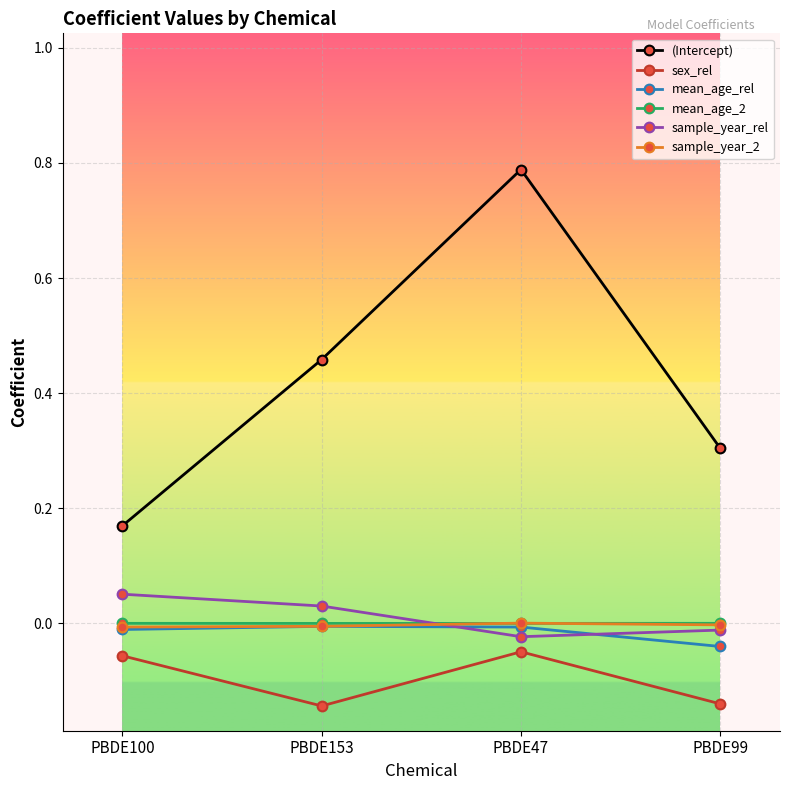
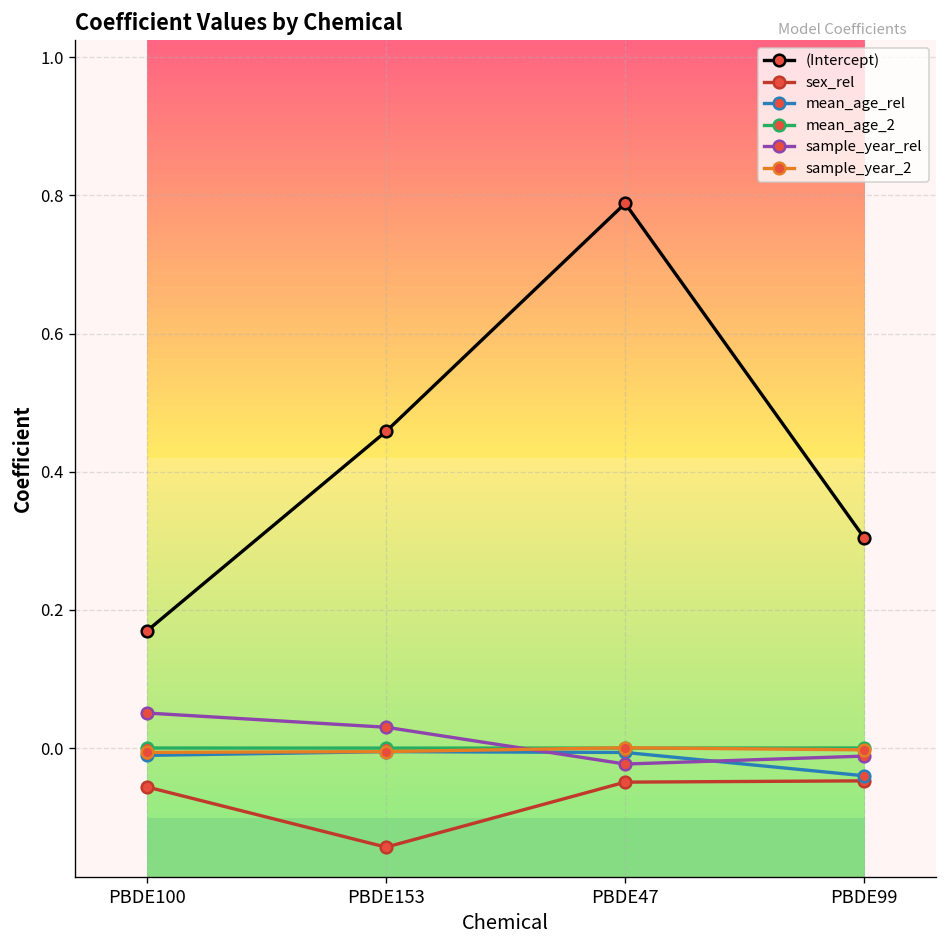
sex_rel, PBDE99: -0.14 -> -0.05
